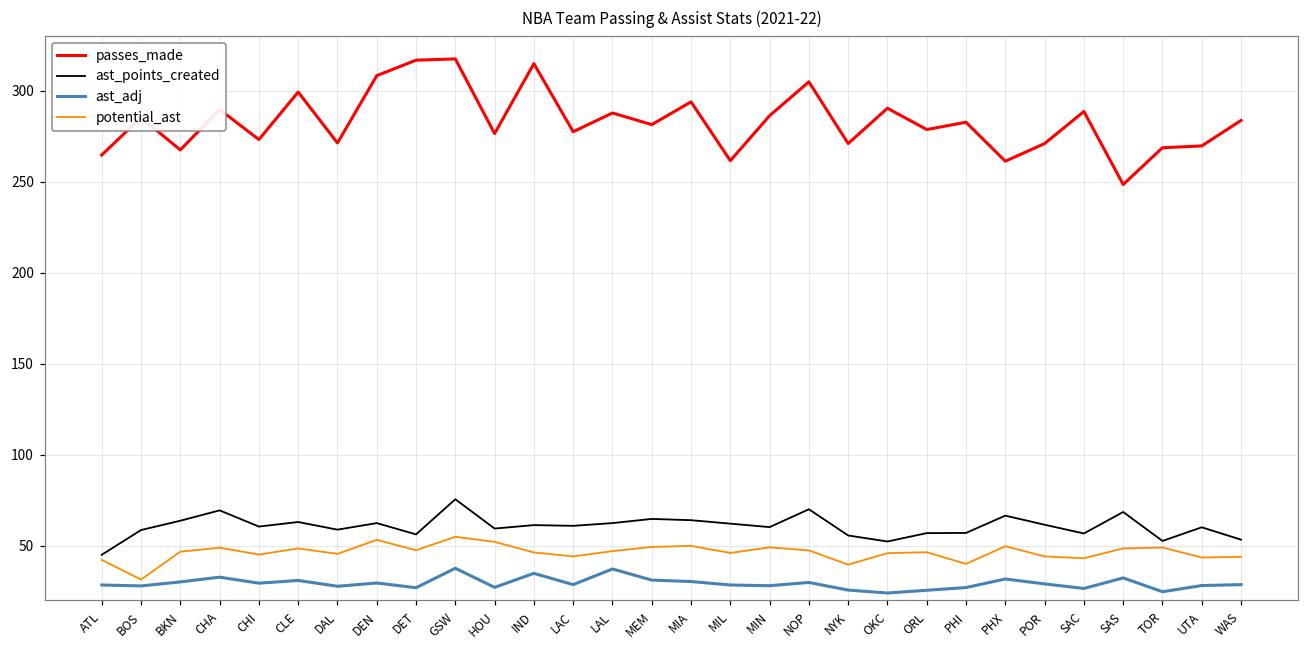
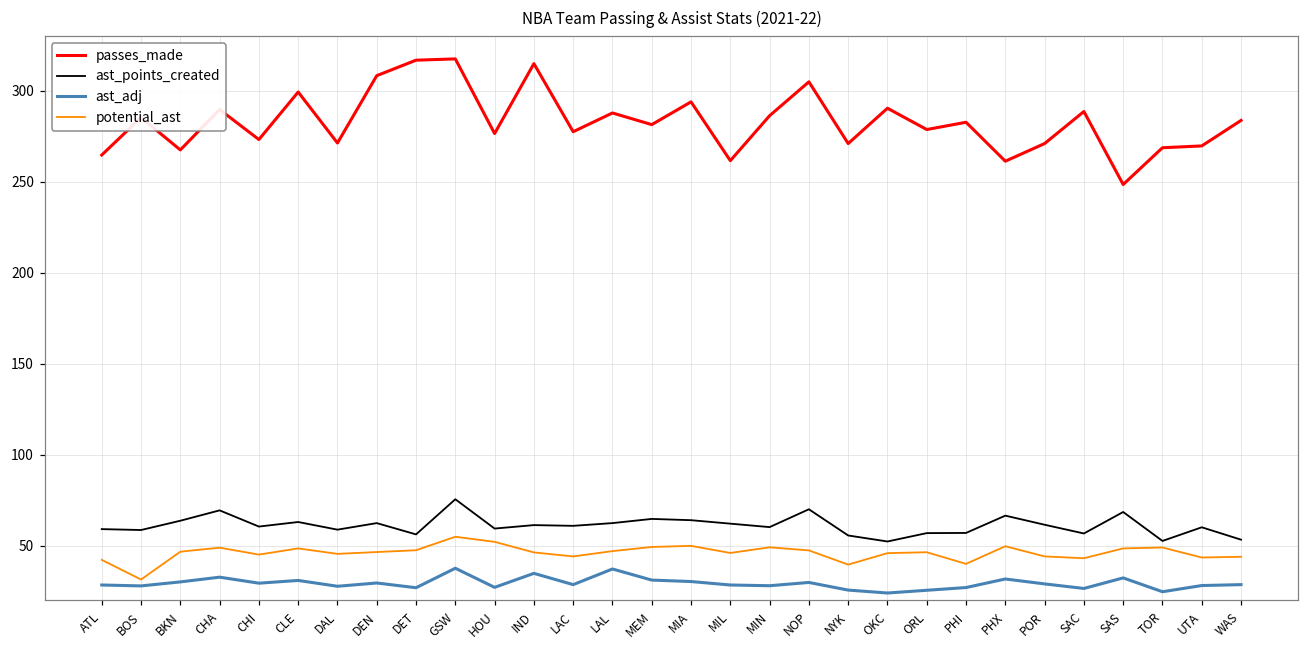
ast_points_created, ATL: 45 -> 59
potential_ast, DEN: 53 -> 47
